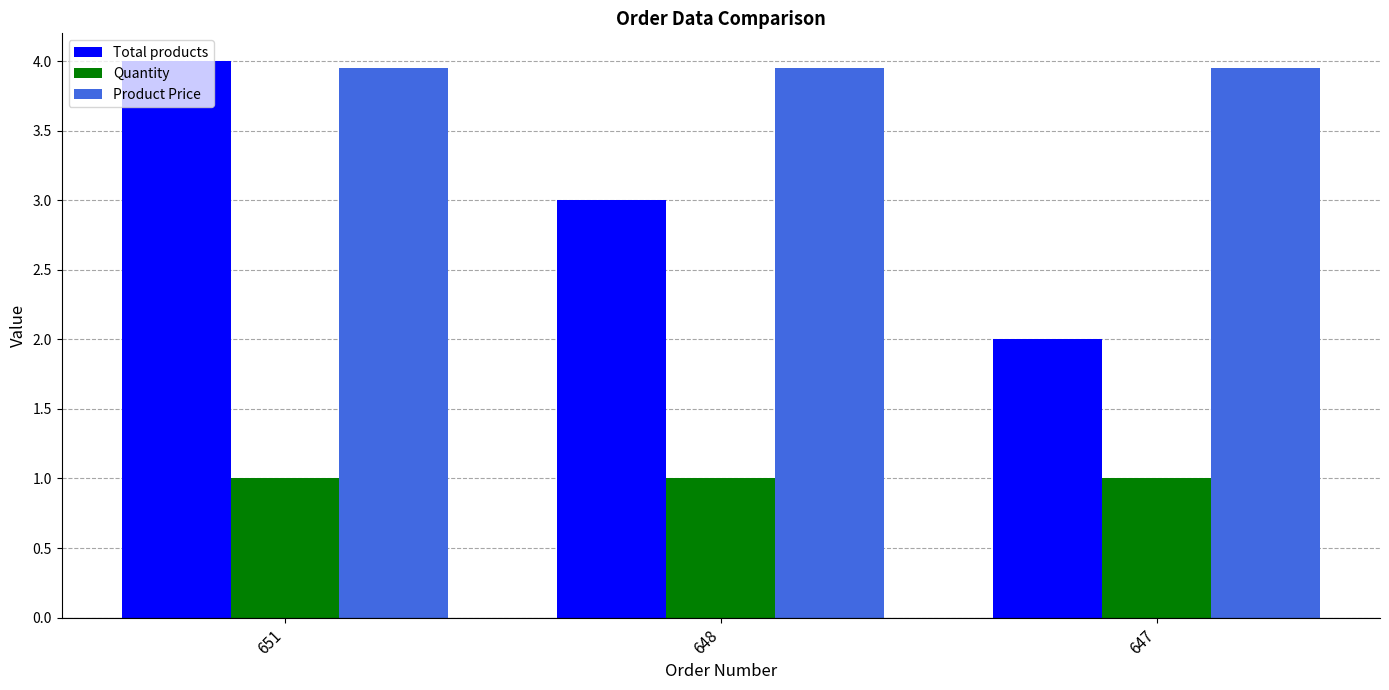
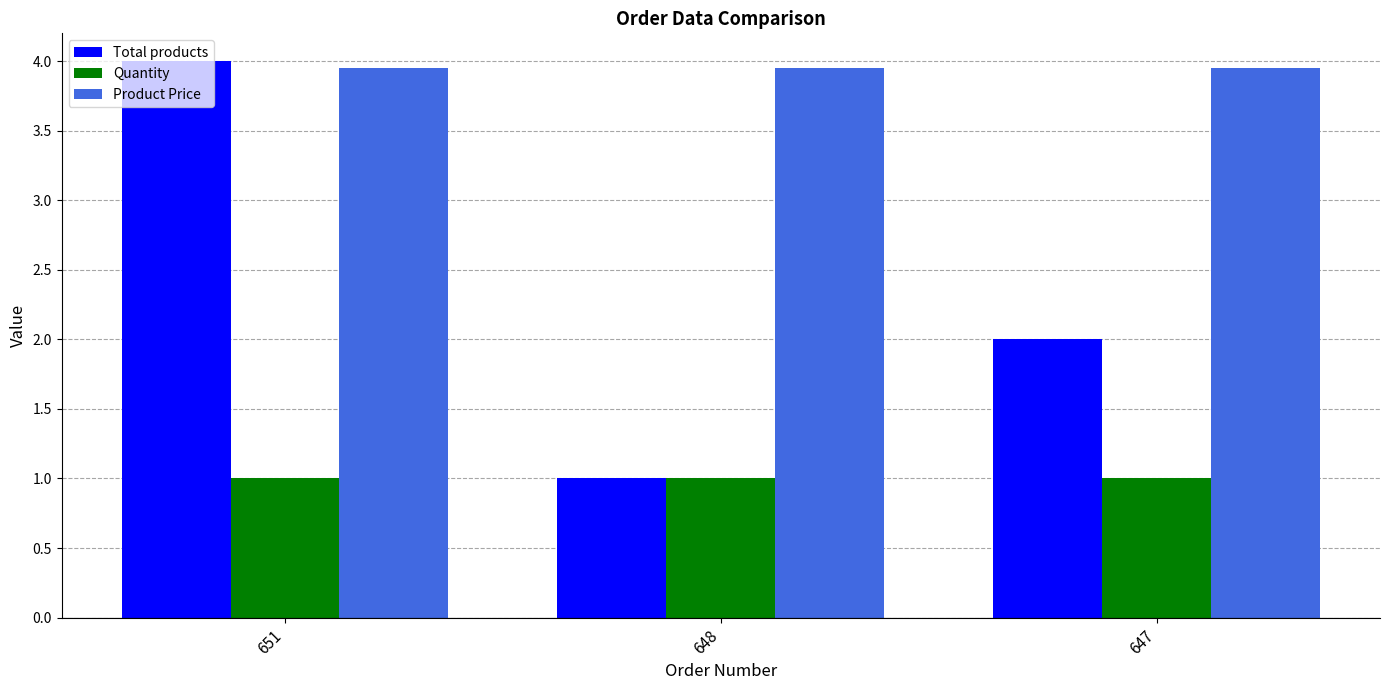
Total products, 648: 3 -> 1
